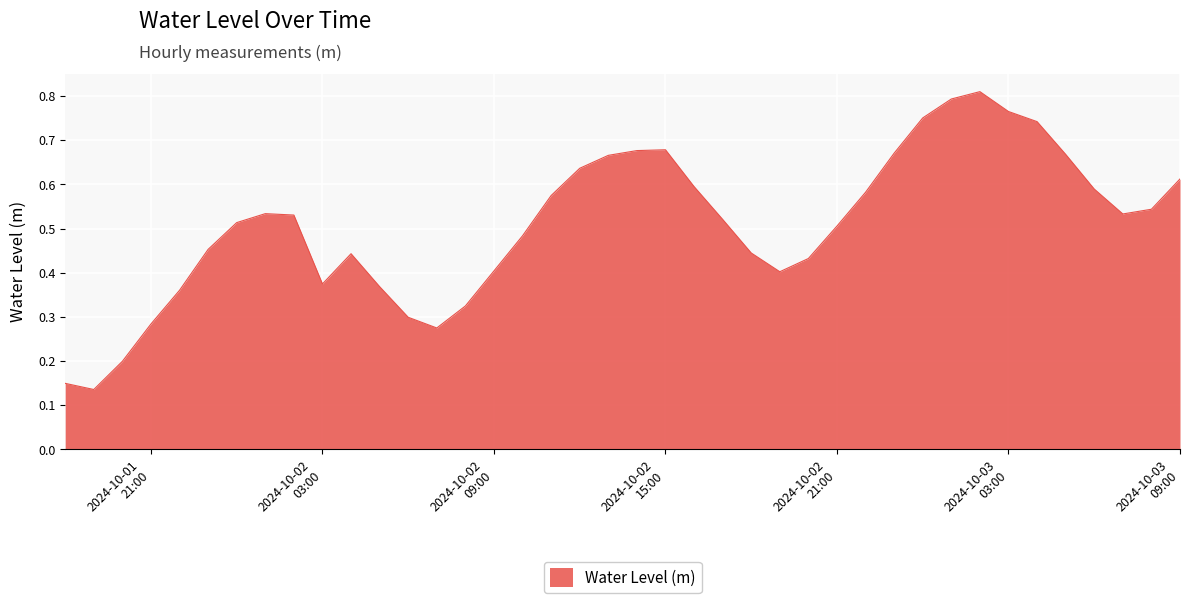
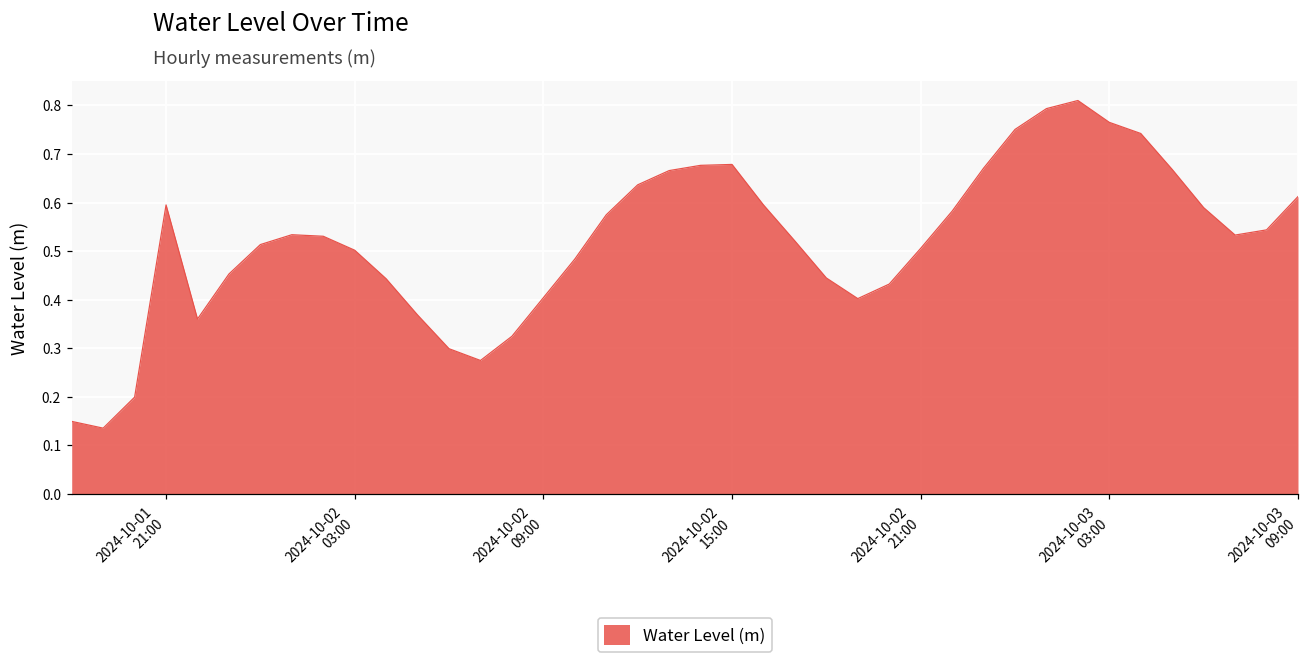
2024-10-01 21:00: 0.28 -> 0.60
2024-10-02 03:00: 0.37 -> 0.50
